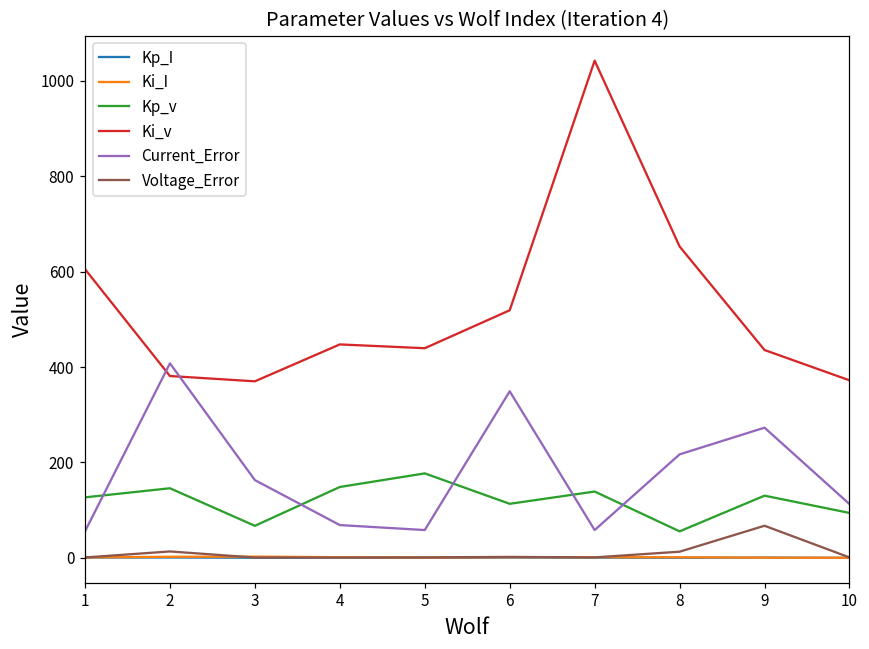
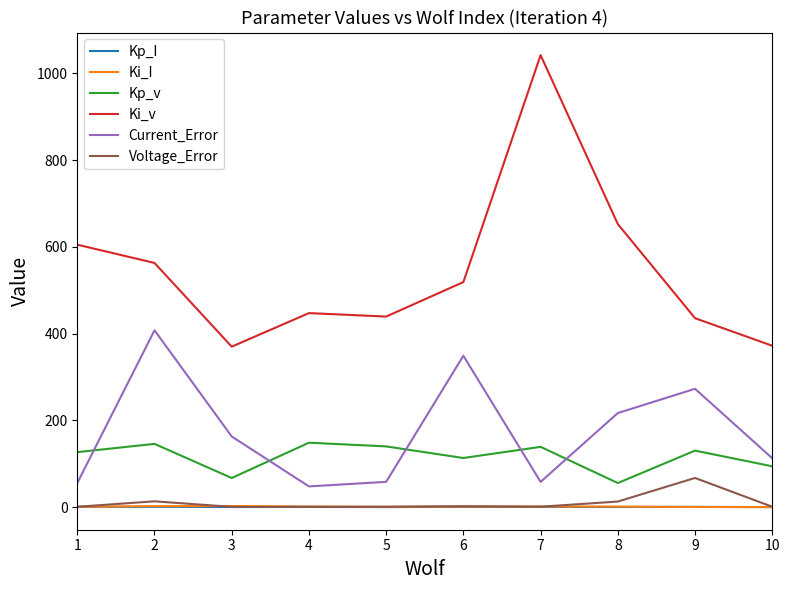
Ki_v, 2: 380 -> 560
Current_Error, 4: 70 -> 50
Kp_v, 5: 180 -> 140
